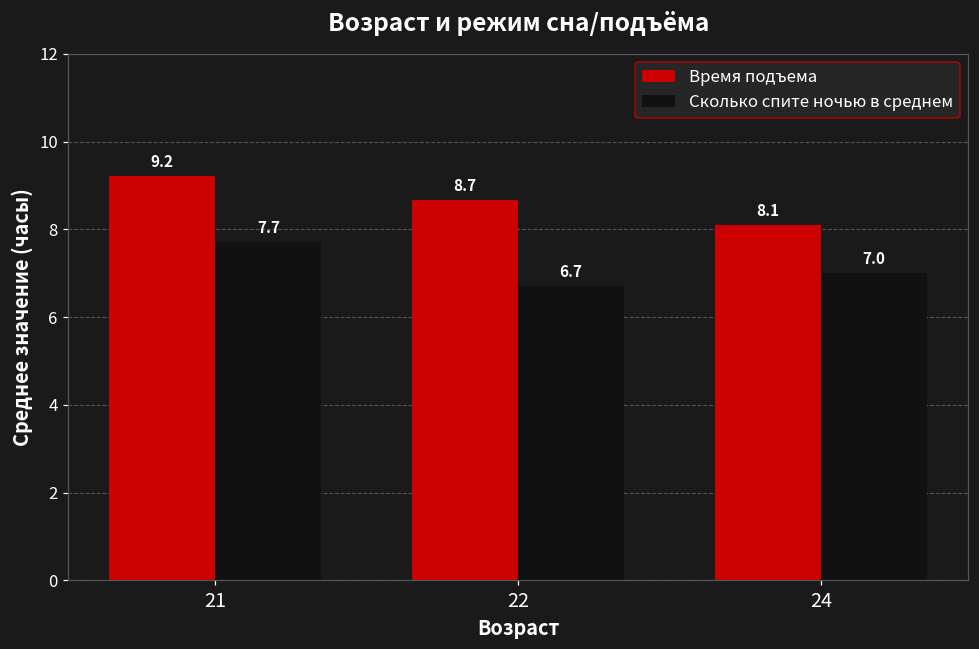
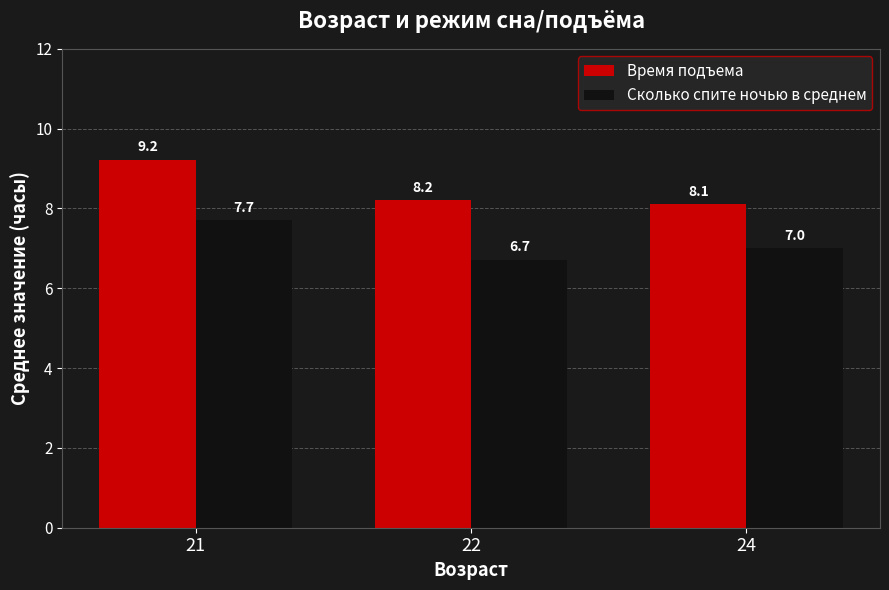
Время подъема, 22: 8.7 -> 8.2
